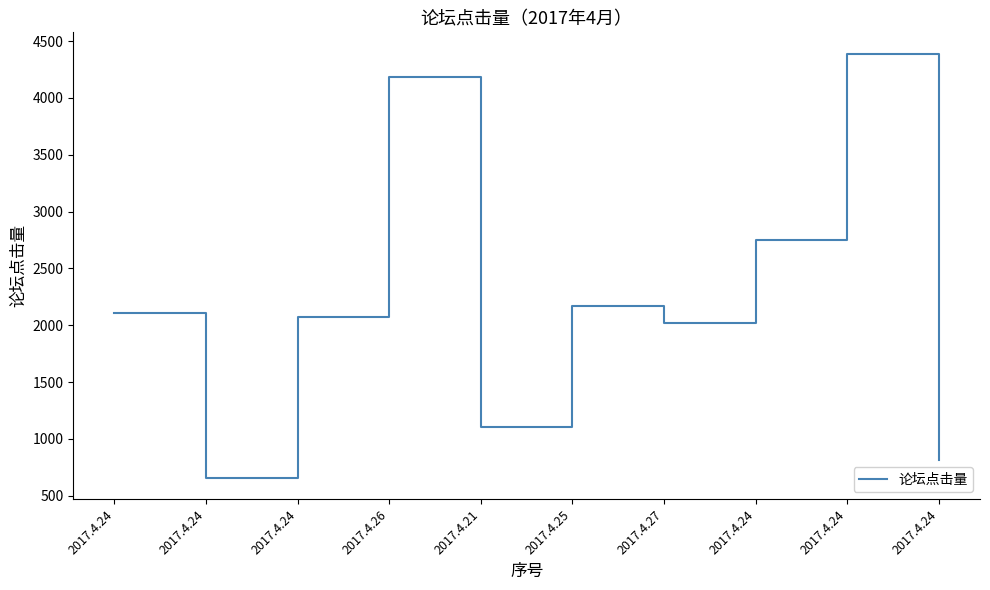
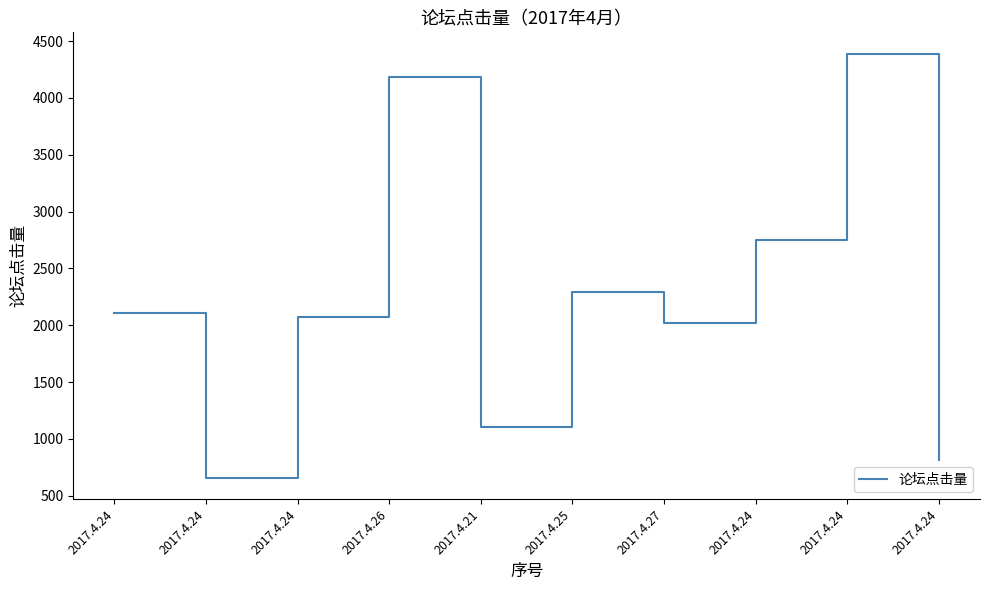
2017.4.25: 2170 -> 2290
